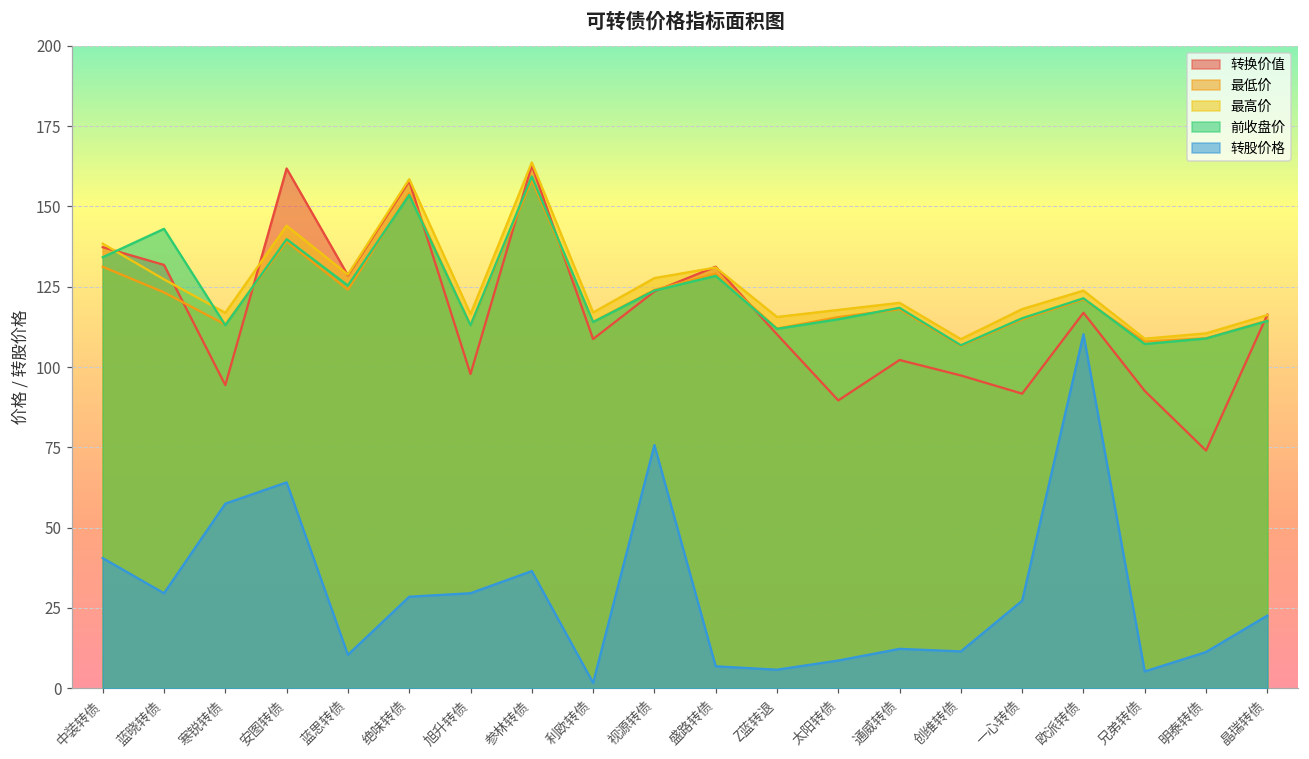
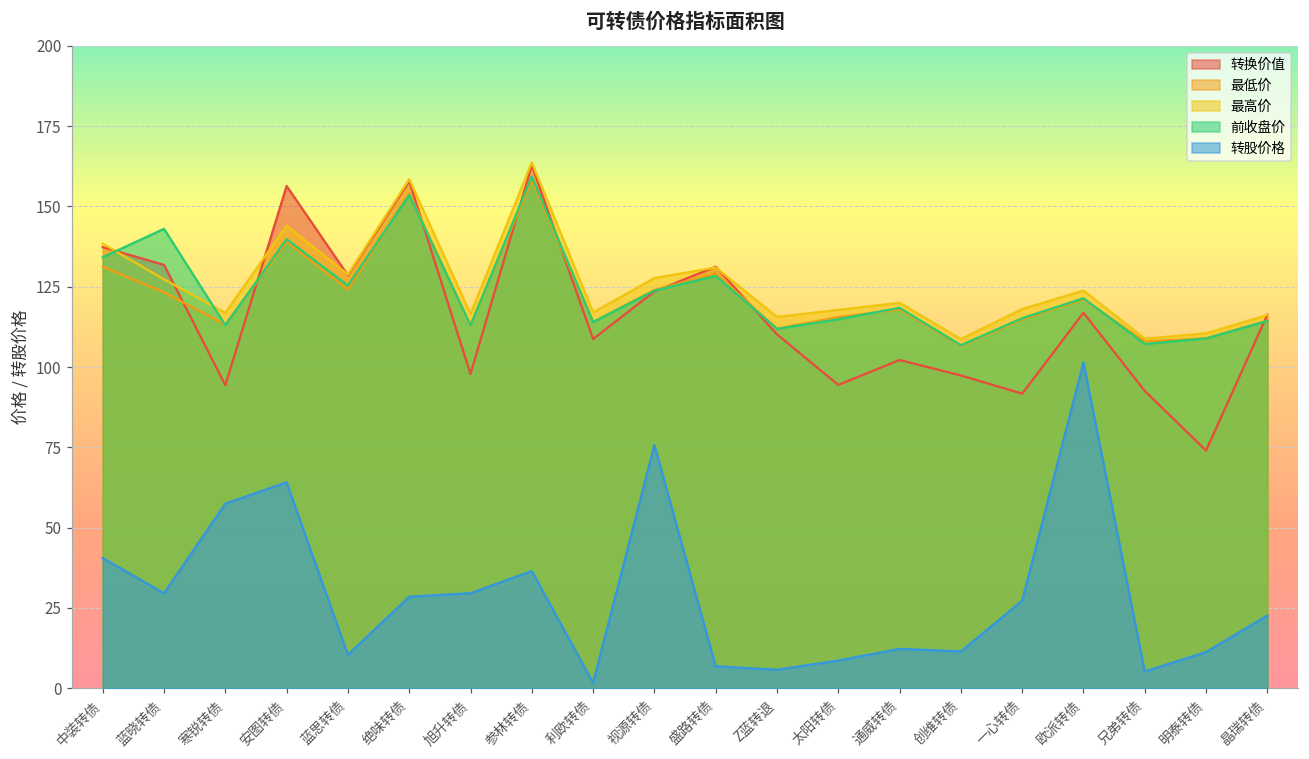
转换价值, 安图转债: 162 -> 156
转换价值, 太阳转债: 90 -> 94
转股价格, 欧派转债: 110 -> 101
